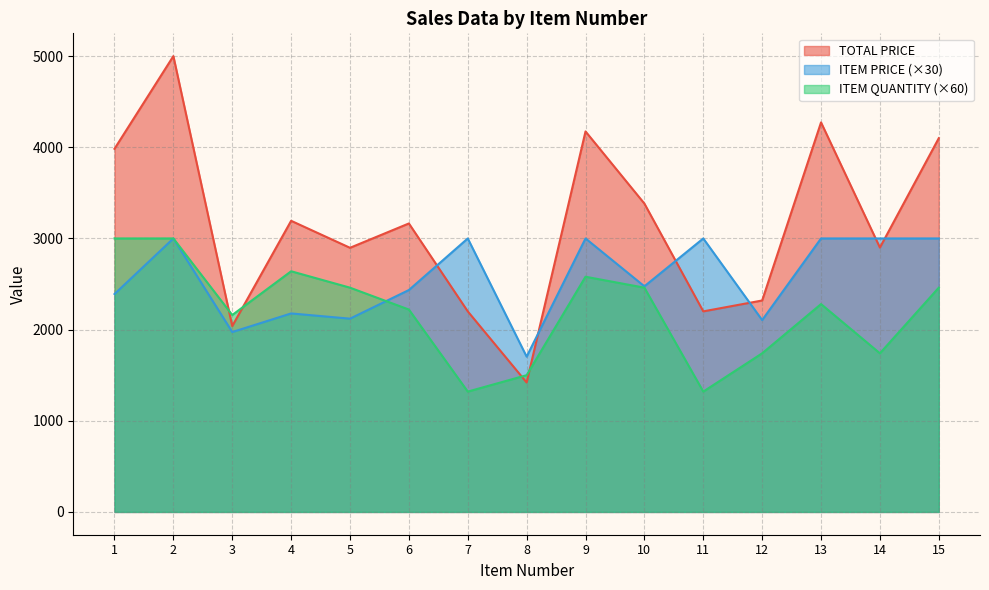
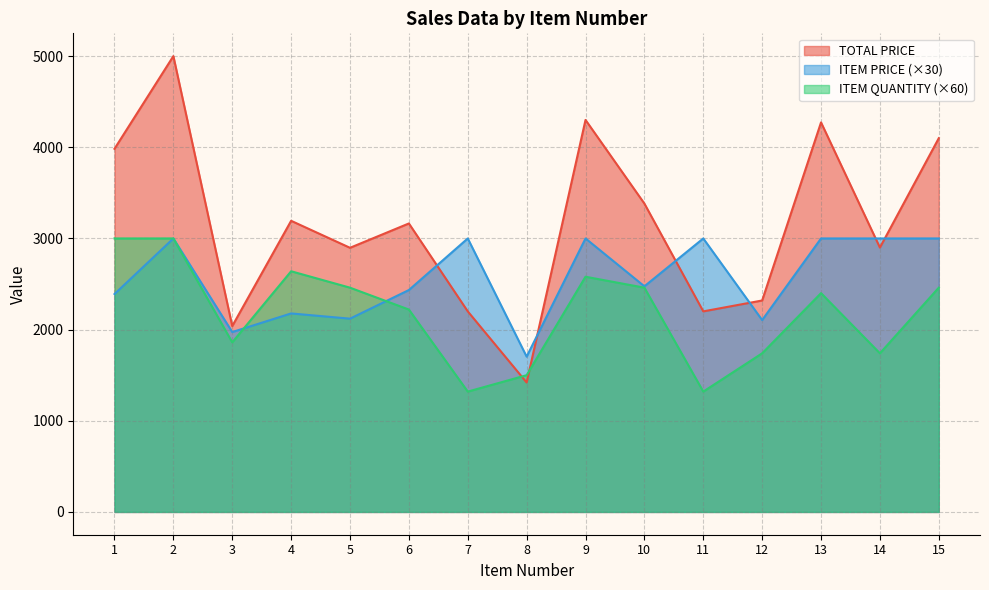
ITEM QUANTITY (×60), 3: 2200 -> 1900
TOTAL PRICE, 9: 4200 -> 4300
ITEM QUANTITY (×60), 13: 2300 -> 2400
